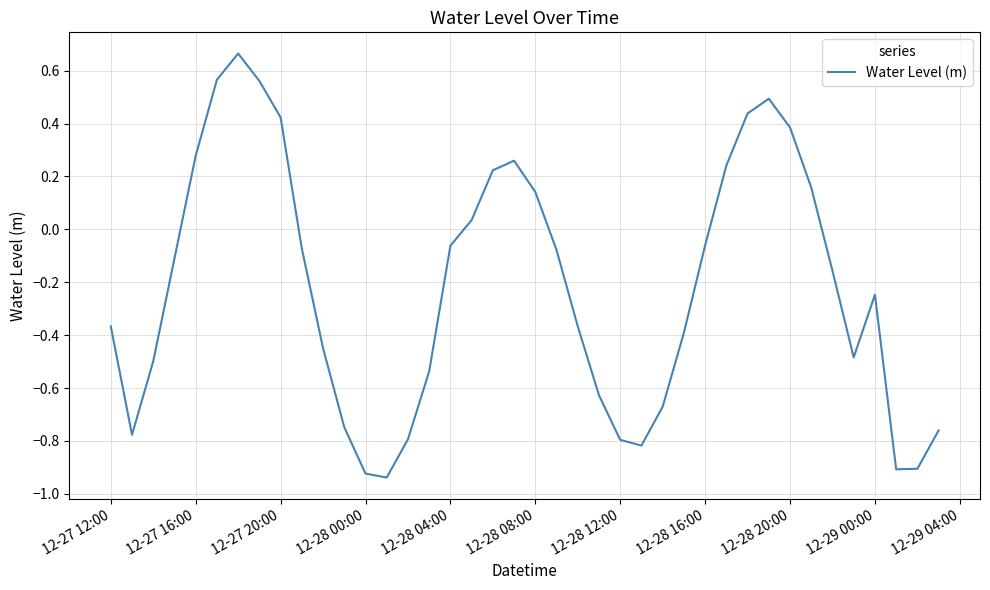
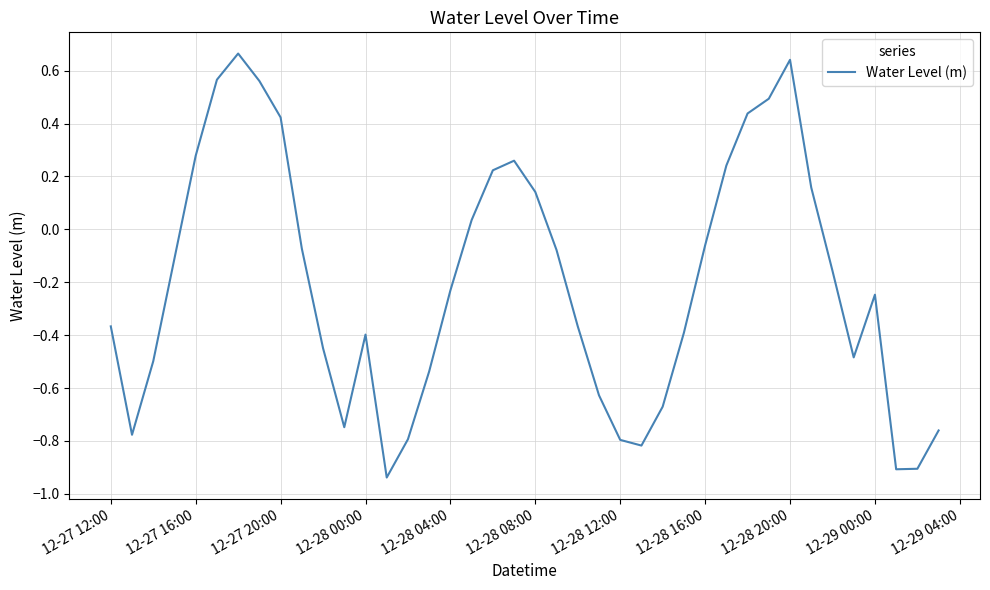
12-28 00:00: -0.92 -> -0.40
12-28 04:00: -0.06 -> -0.23
12-28 20:00: 0.39 -> 0.64
